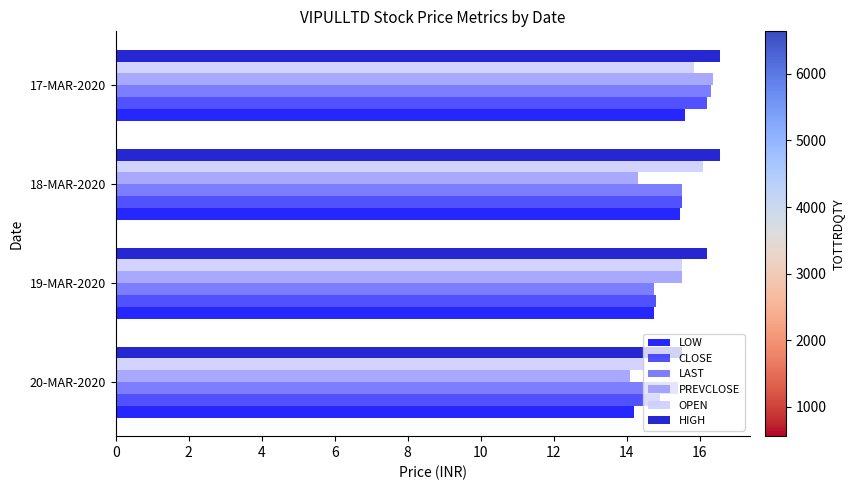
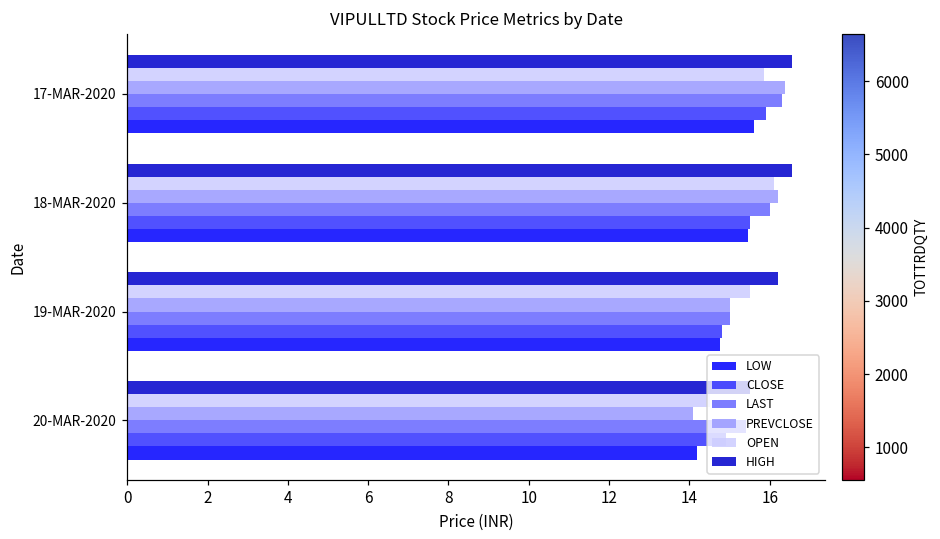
CLOSE, 17-MAR-2020: 16.2 -> 15.9
PREVCLOSE, 18-MAR-2020: 14.3 -> 16.2
LAST, 18-MAR-2020: 15.5 -> 16.0
PREVCLOSE, 19-MAR-2020: 15.5 -> 15.0
LAST, 19-MAR-2020: 14.8 -> 15.0
